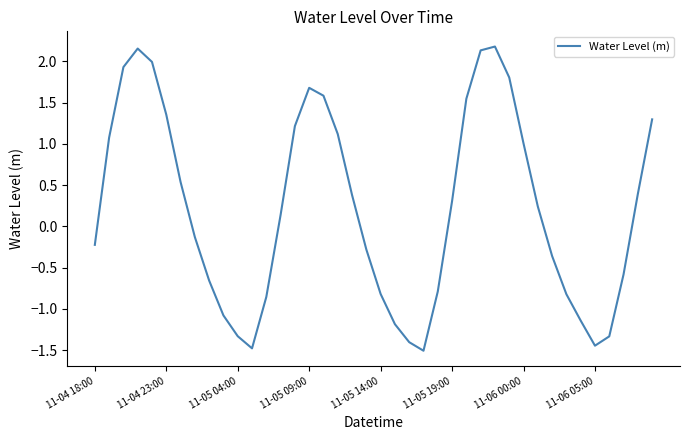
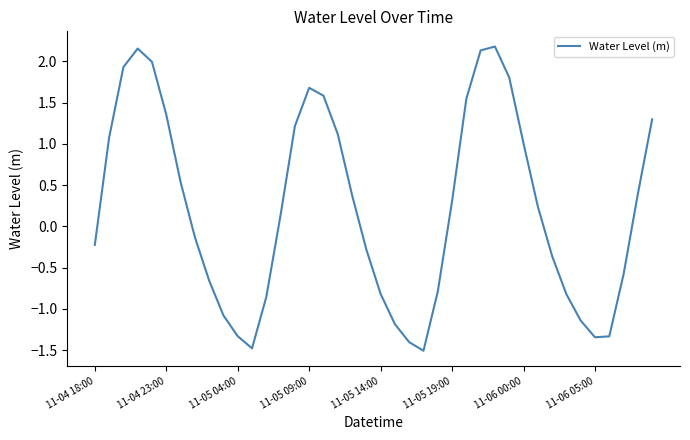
11-06 05:00: -1.4 -> -1.3
